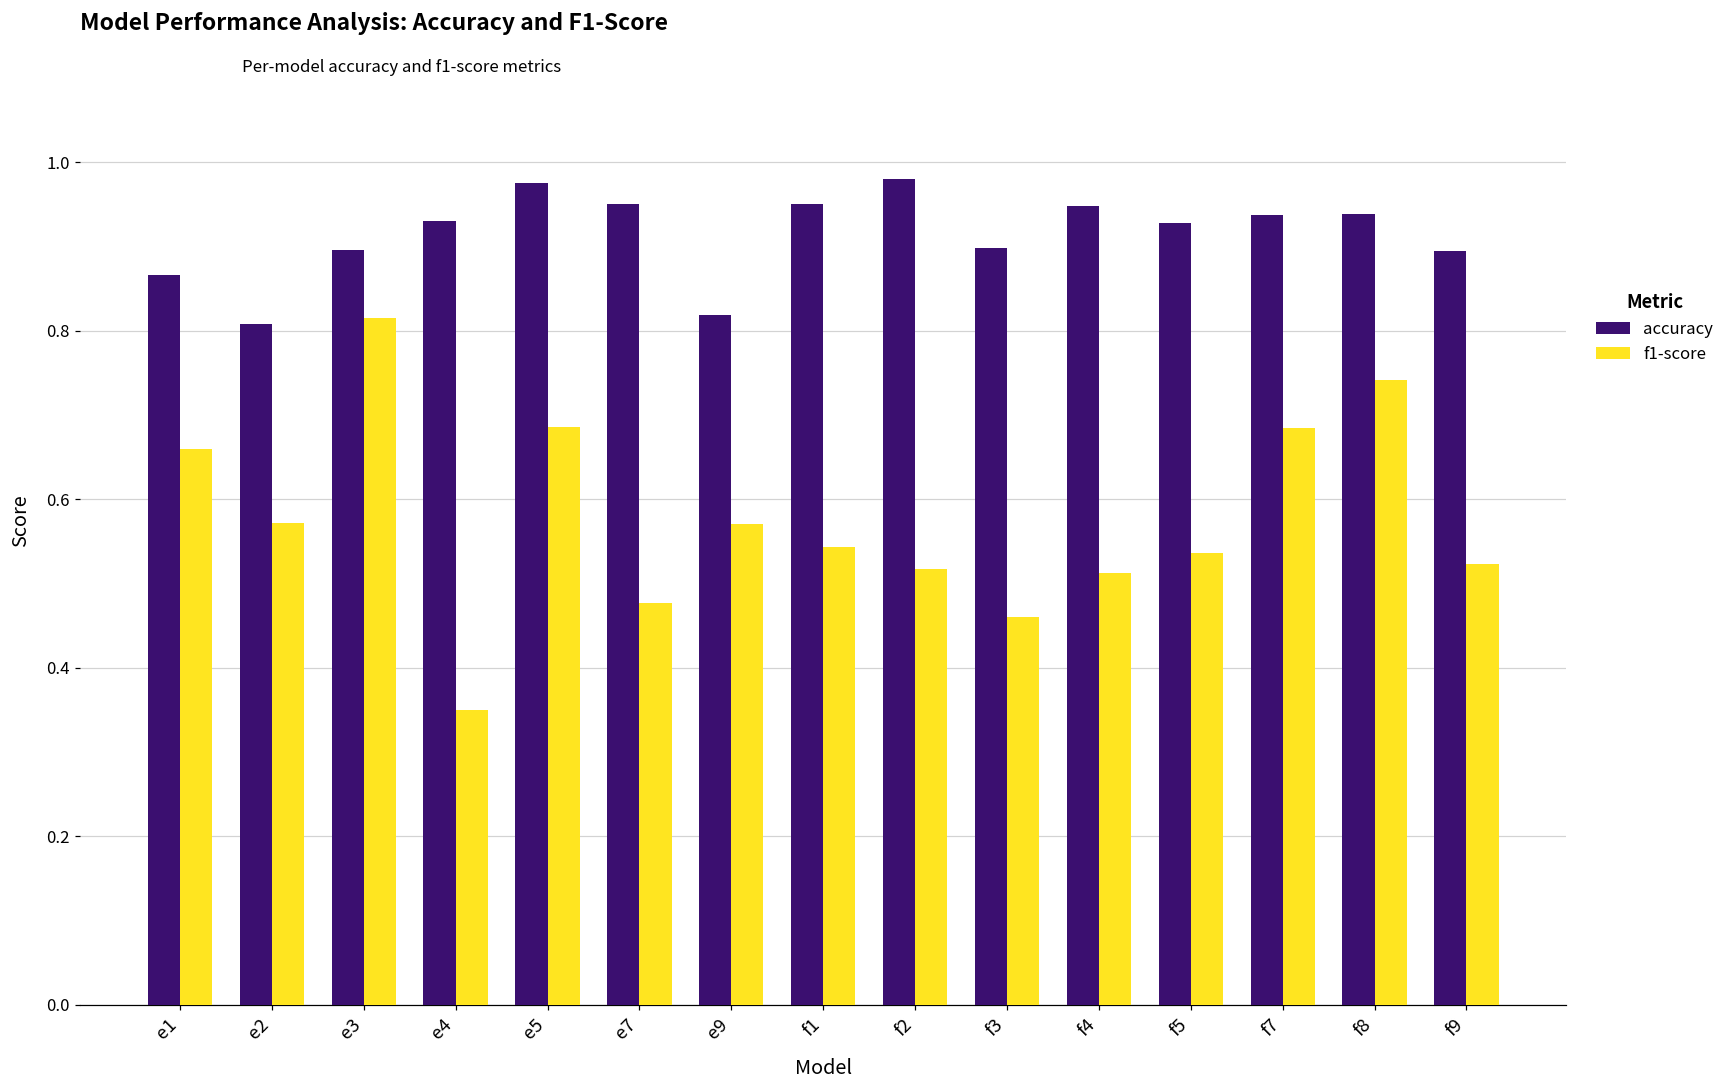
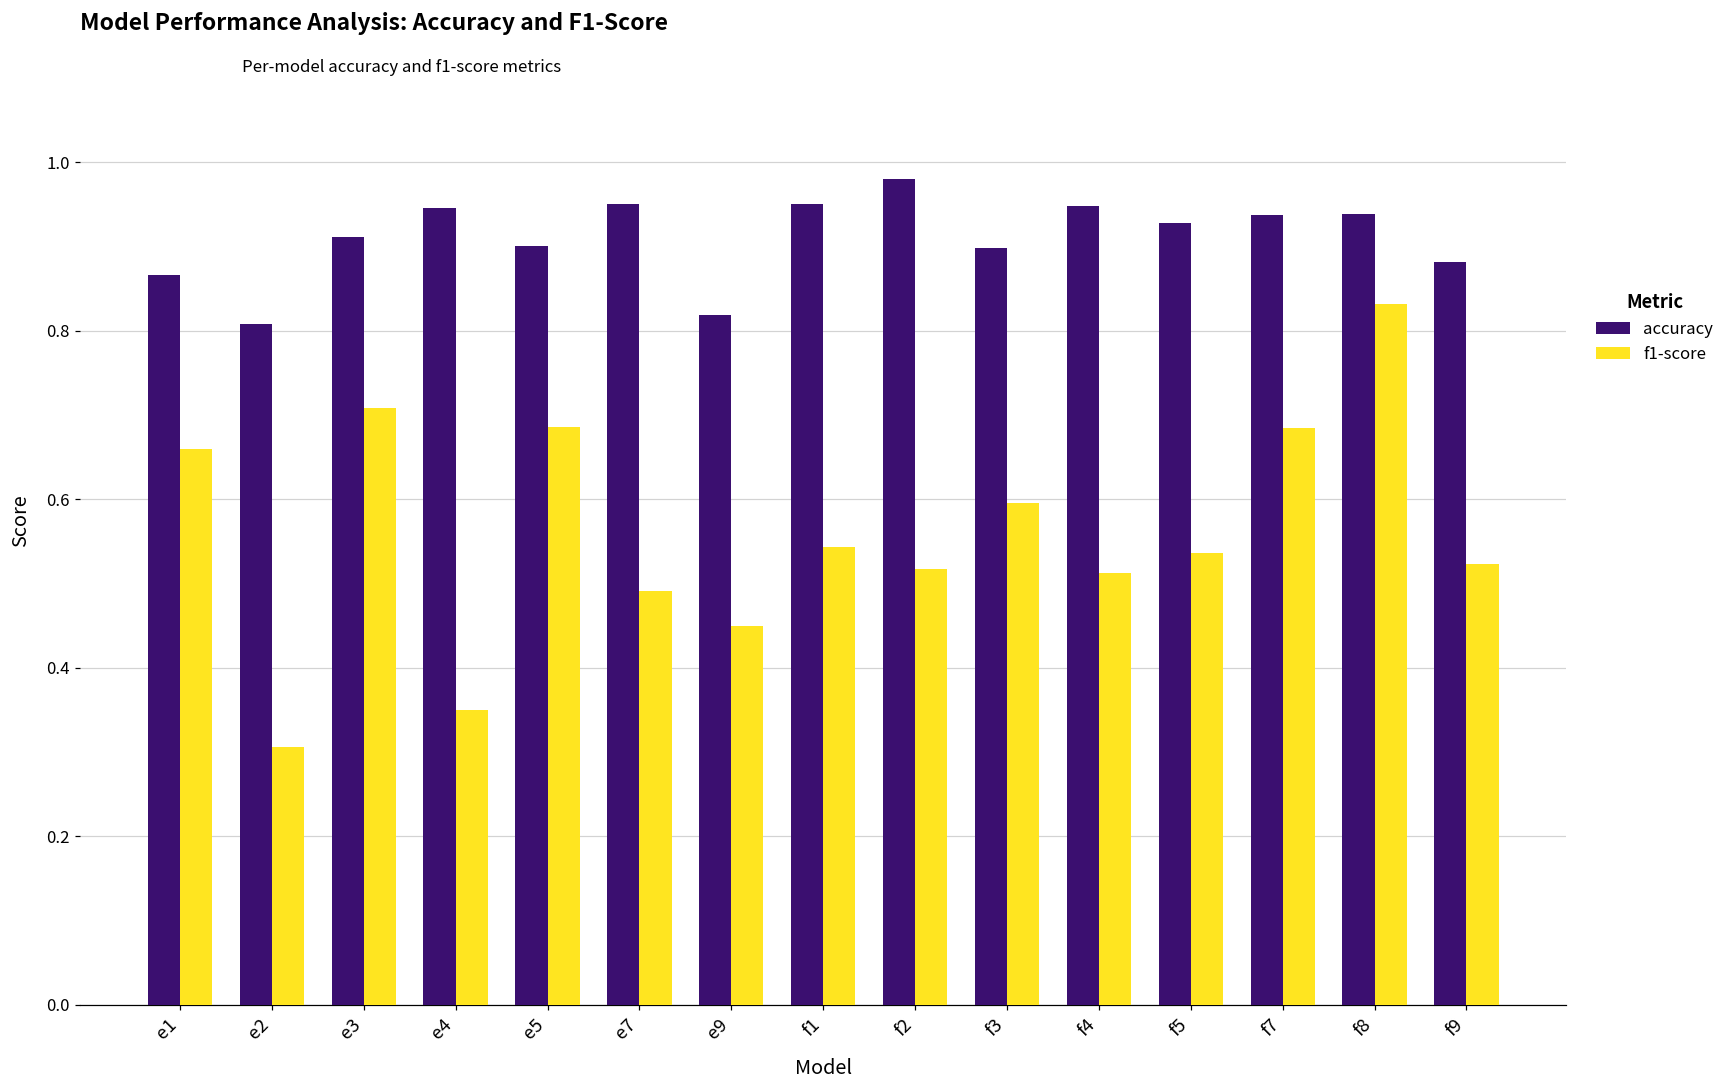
f1-score, e2: 0.57 -> 0.31
accuracy, e3: 0.90 -> 0.91
f1-score, e3: 0.82 -> 0.71
accuracy, e4: 0.93 -> 0.95
accuracy, e5: 0.98 -> 0.90
f1-score, e7: 0.48 -> 0.49
f1-score, e9: 0.57 -> 0.45
f1-score, f3: 0.46 -> 0.60
f1-score, f8: 0.74 -> 0.83
accuracy, f9: 0.89 -> 0.88
